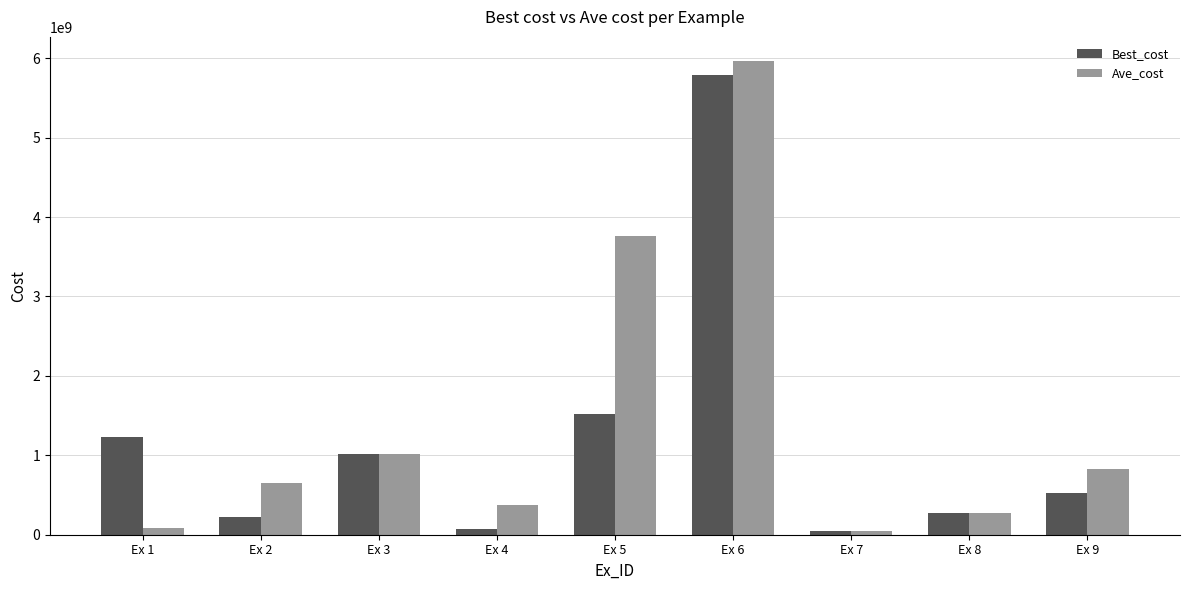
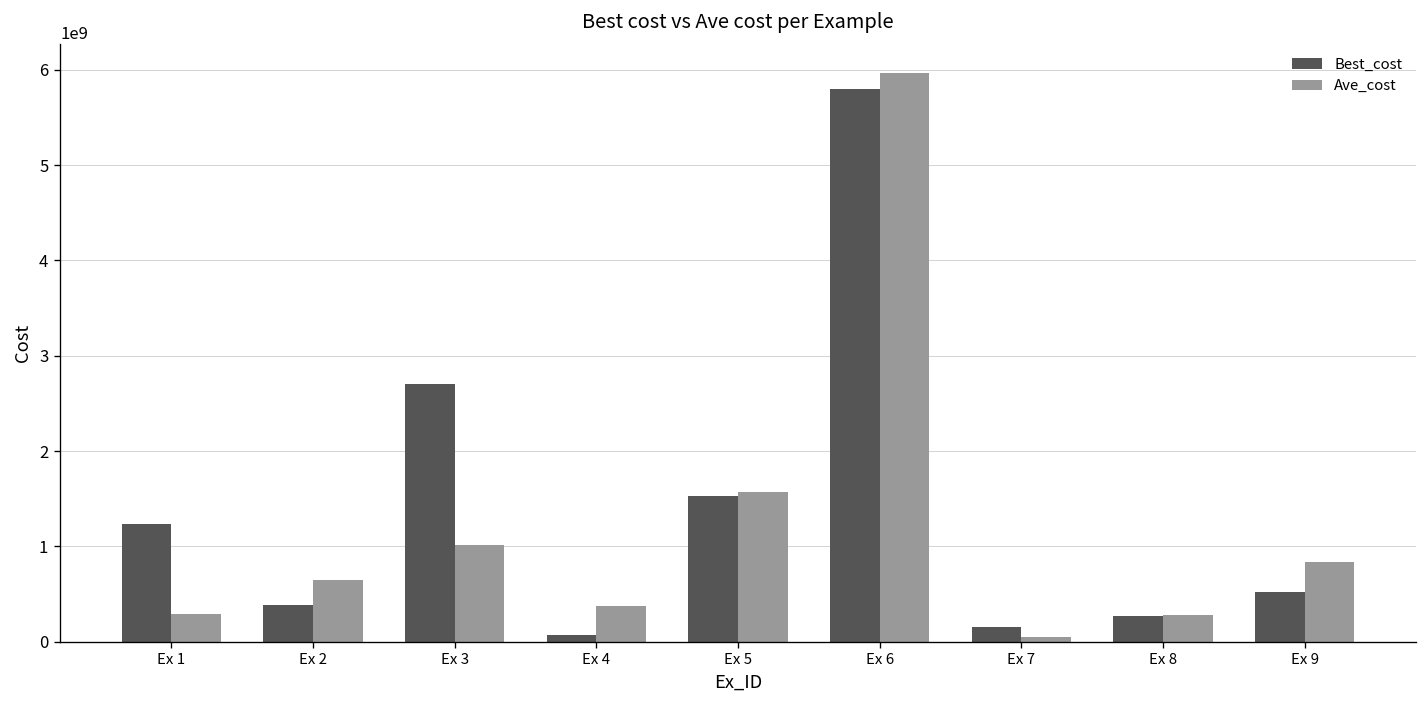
Ave_cost, Ex 1: 100000000 -> 300000000
Best_cost, Ex 2: 200000000 -> 400000000
Best_cost, Ex 3: 1000000000 -> 2700000000
Ave_cost, Ex 5: 3800000000 -> 1600000000
Best_cost, Ex 7: 0 -> 200000000
